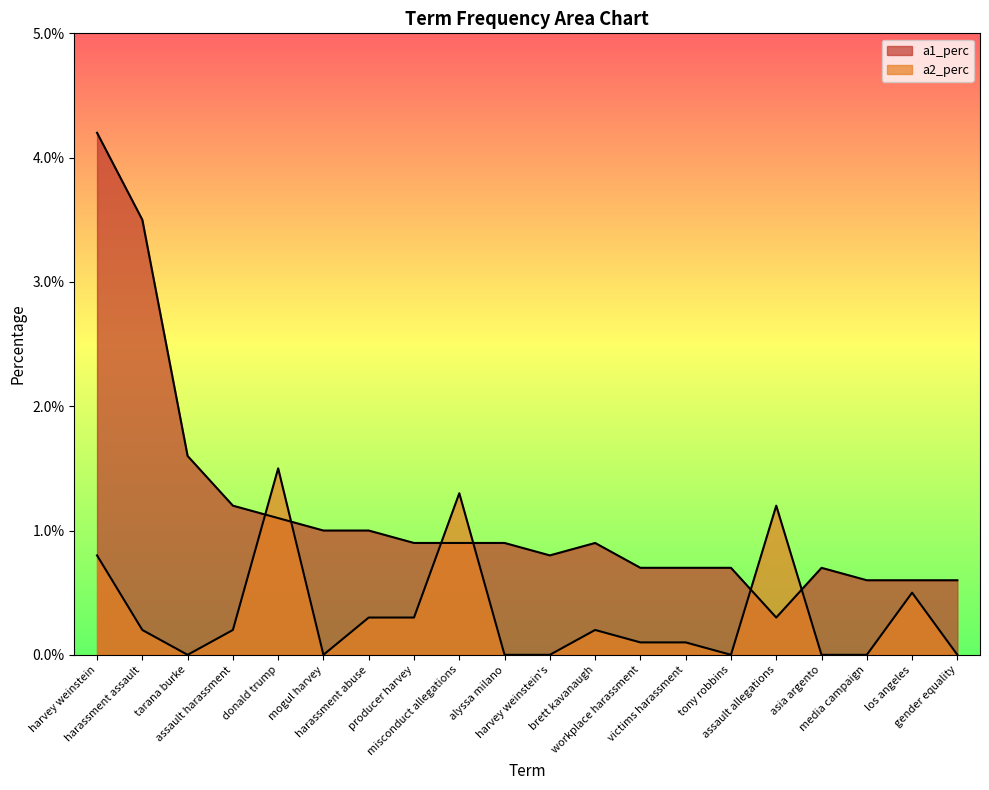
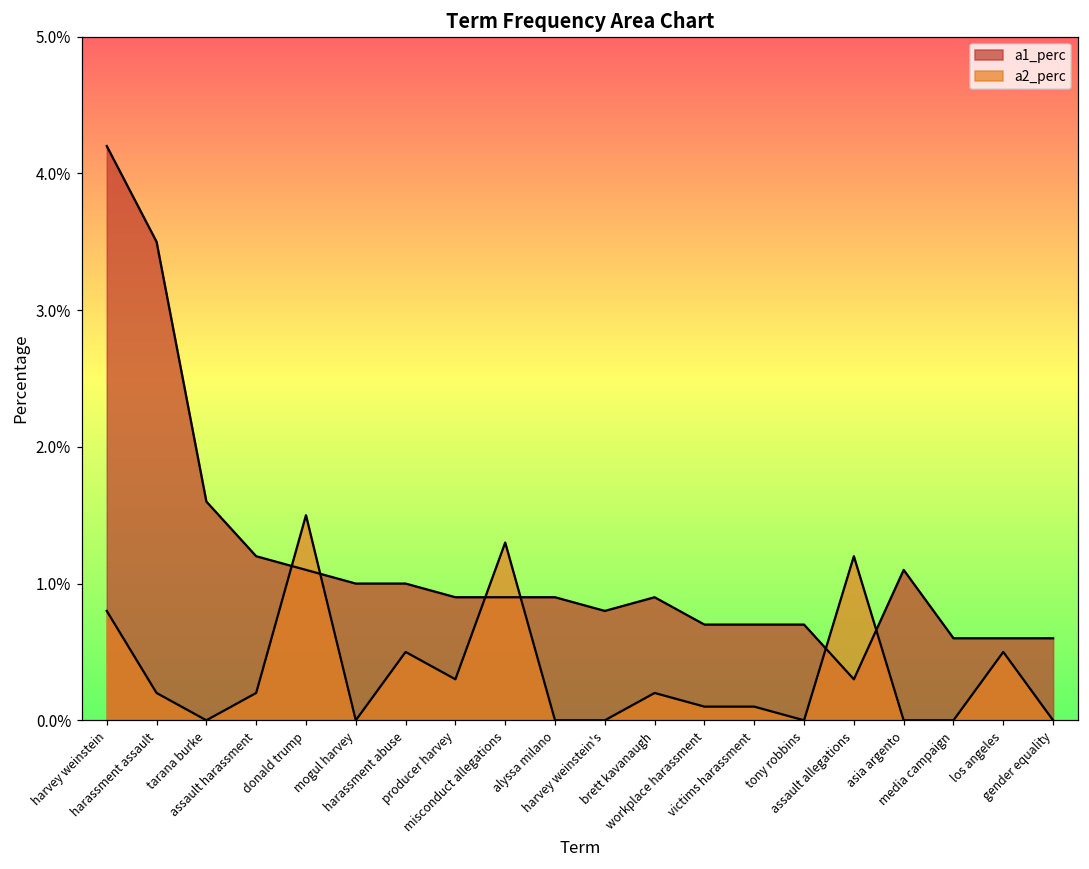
a2_perc, harassment abuse: 0.30% -> 0.50%
a1_perc, asia argento: 0.70% -> 1.10%
